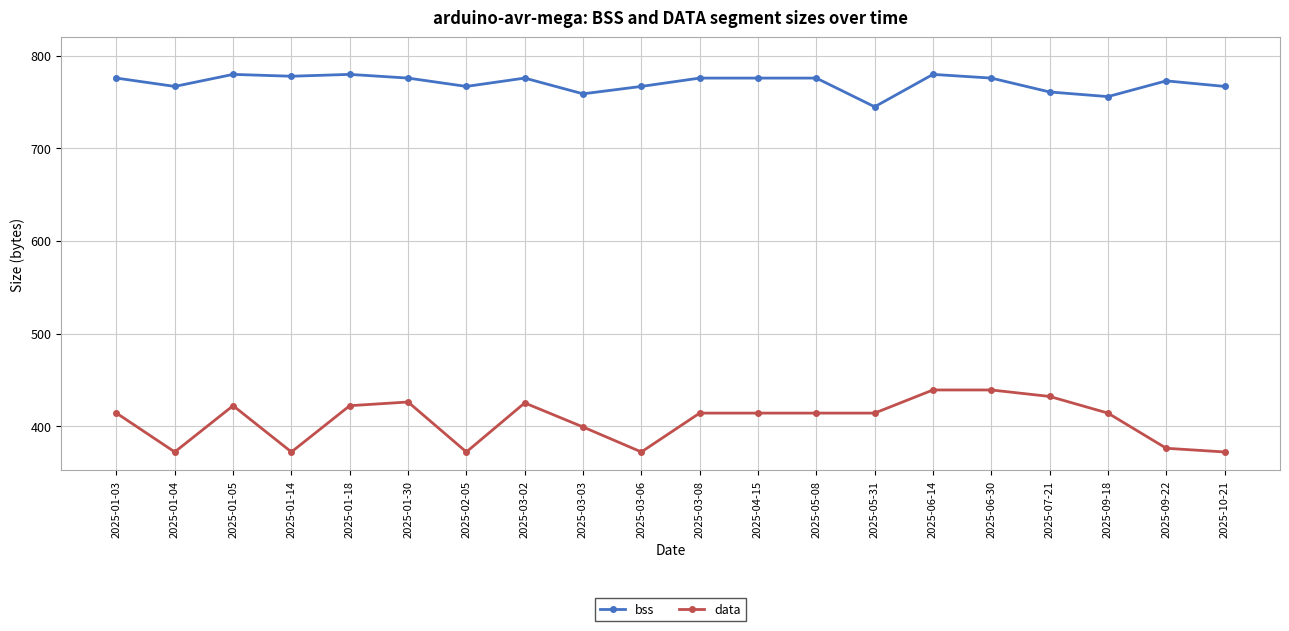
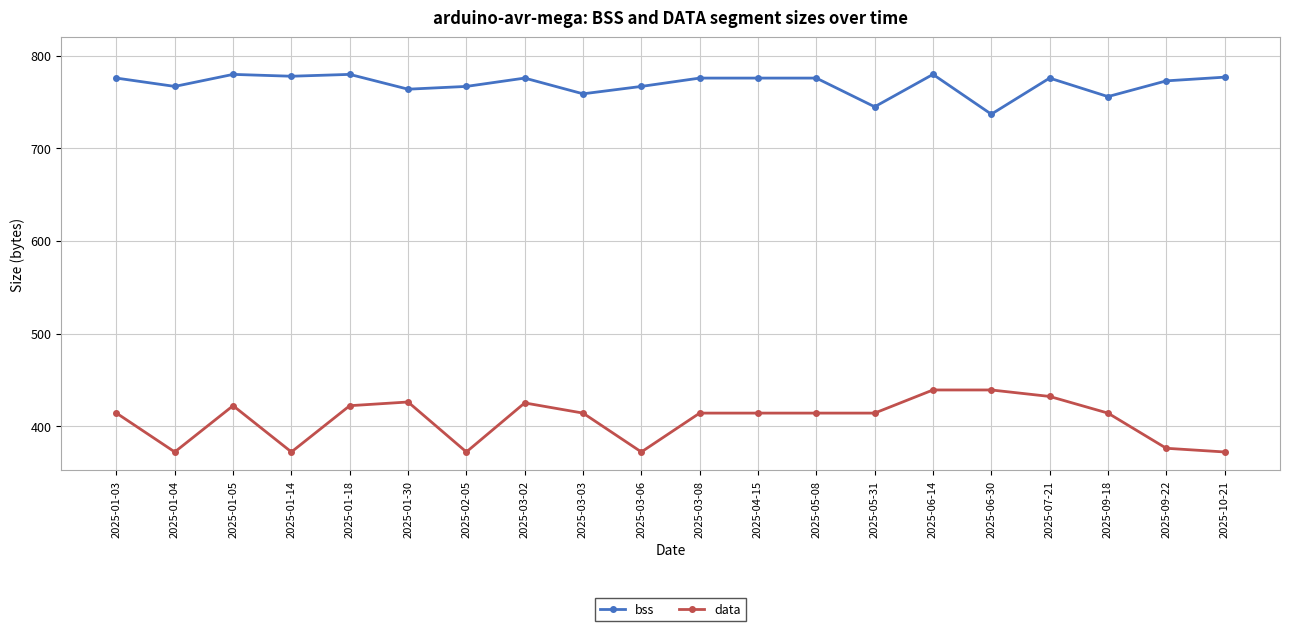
bss, 2025-01-30: 780 -> 760
data, 2025-03-03: 400 -> 410
bss, 2025-06-30: 780 -> 740
bss, 2025-07-21: 760 -> 780
bss, 2025-10-21: 770 -> 780
